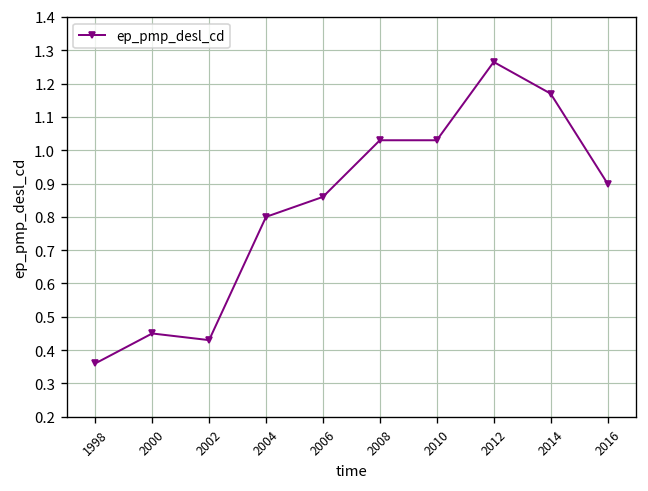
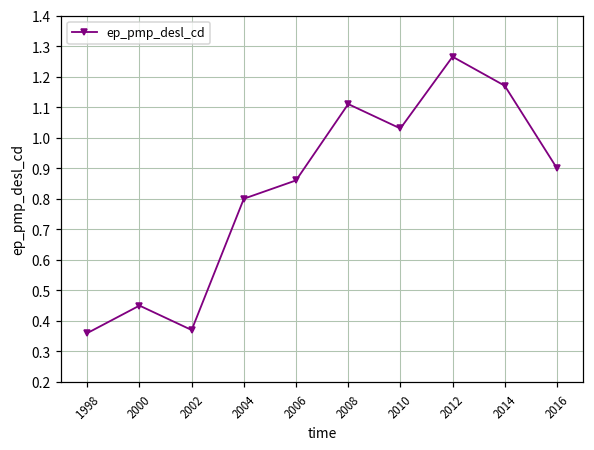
2002: 0.43 -> 0.37
2008: 1.03 -> 1.11
